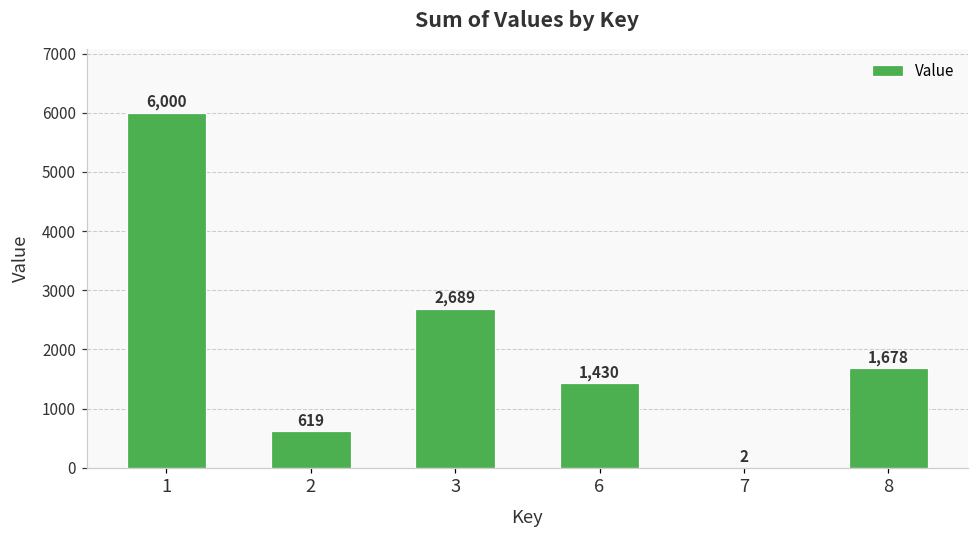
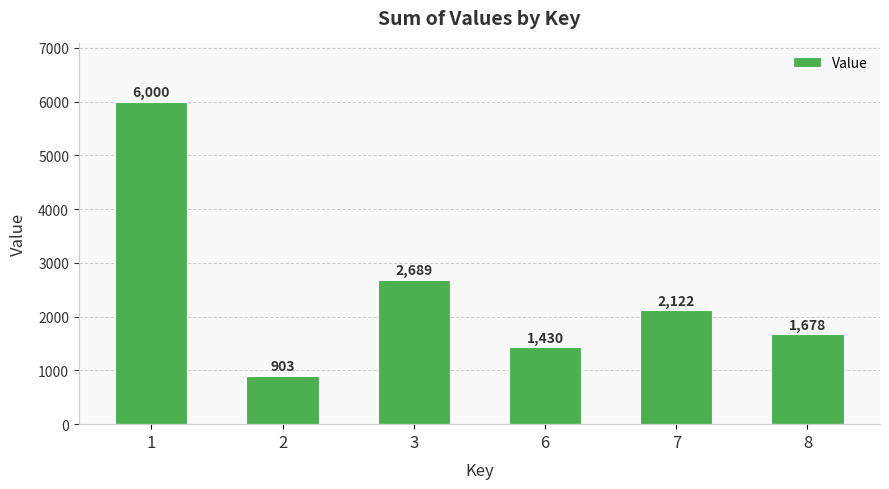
2: 619 -> 903
7: 2 -> 2,122
